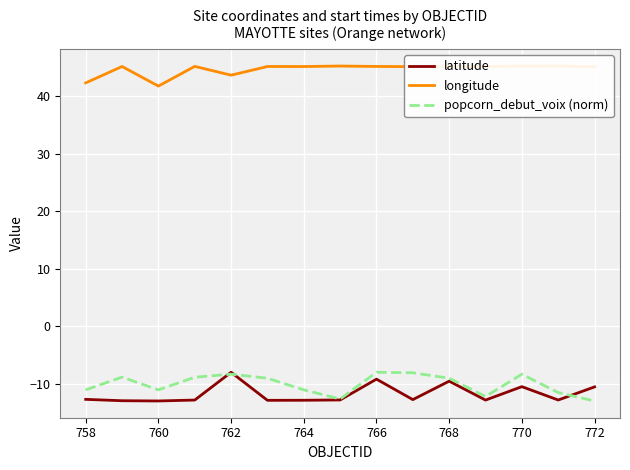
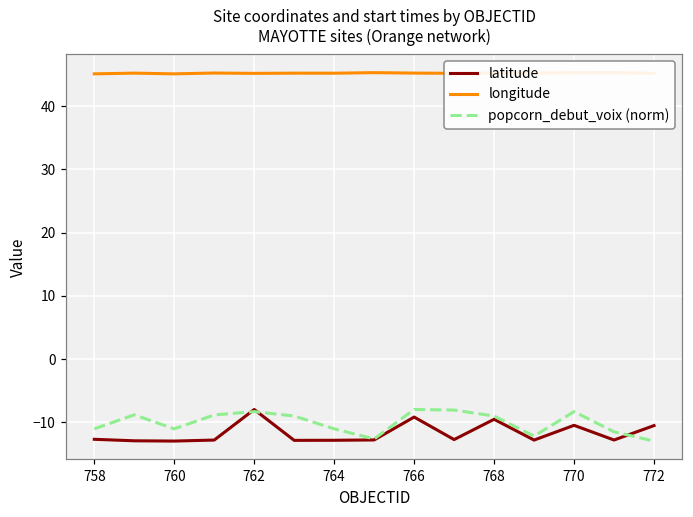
longitude, 758: 42 -> 45
longitude, 760: 42 -> 45
longitude, 762: 44 -> 45
